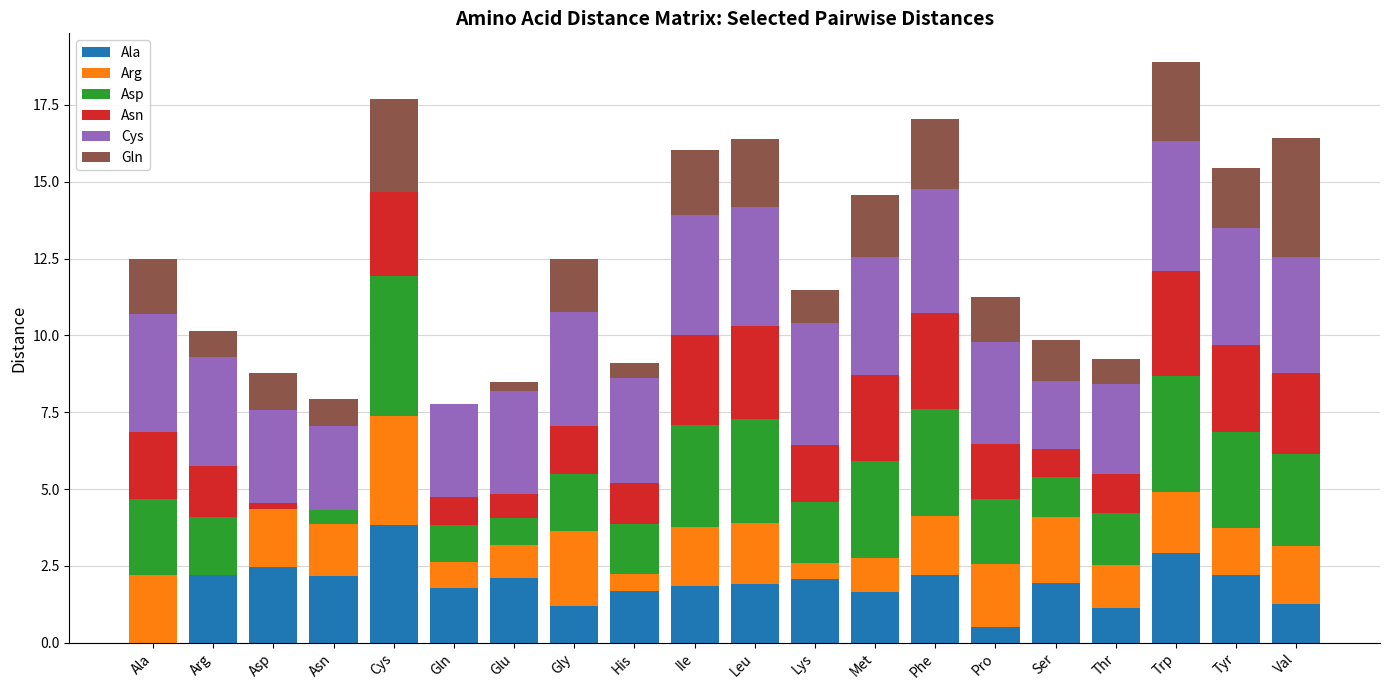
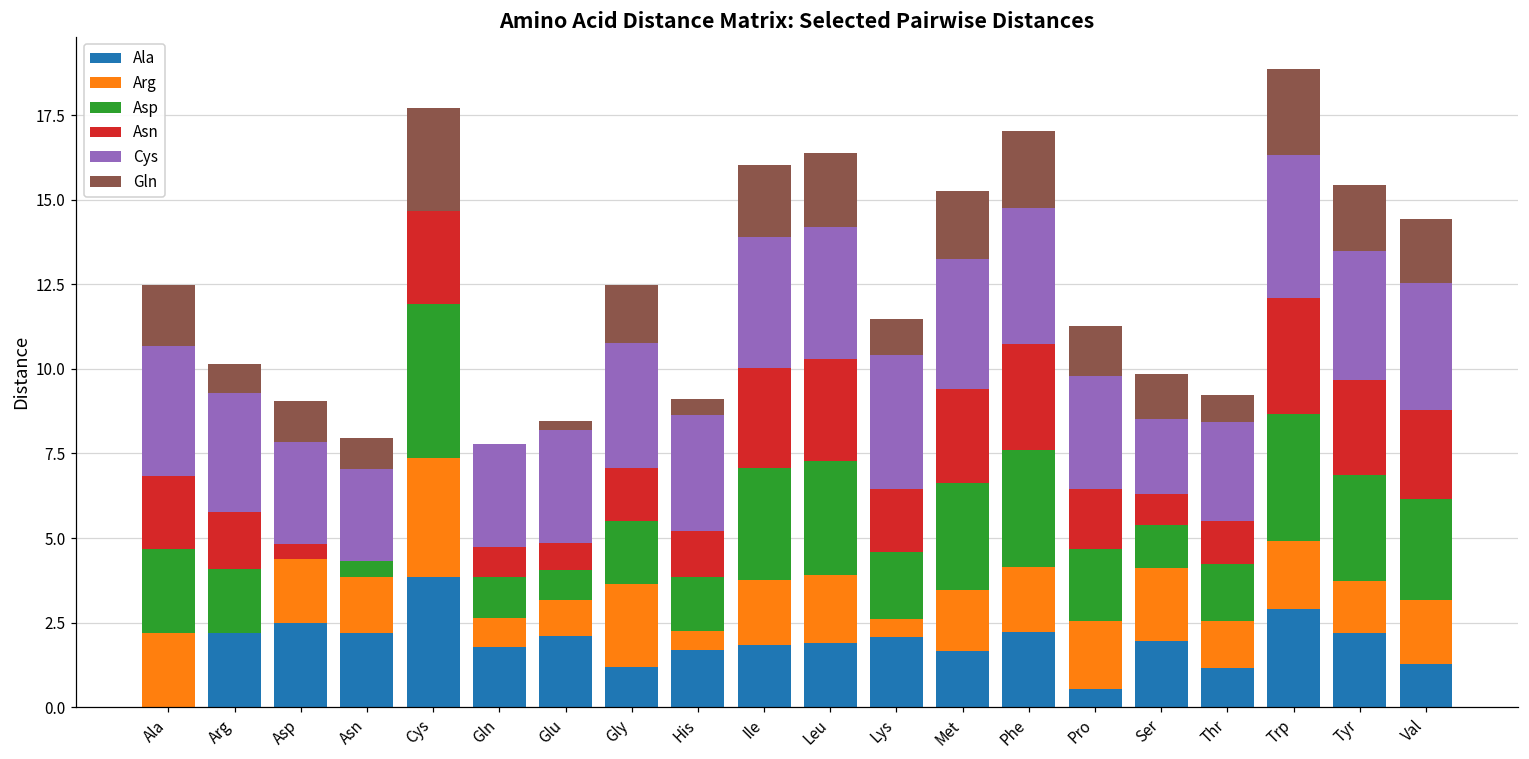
Asn, Asp: 0.2 -> 0.5
Arg, Met: 1.1 -> 1.8
Gln, Val: 3.9 -> 1.9
